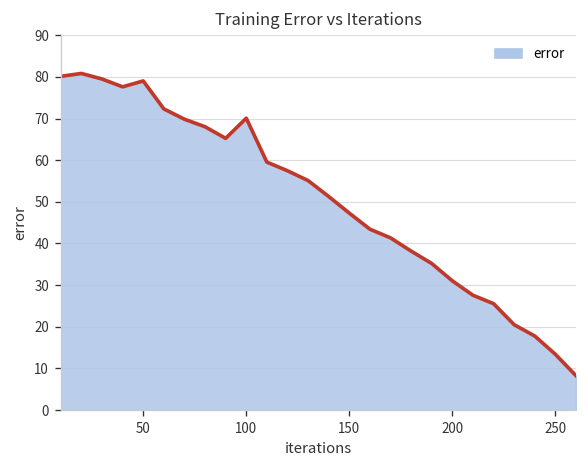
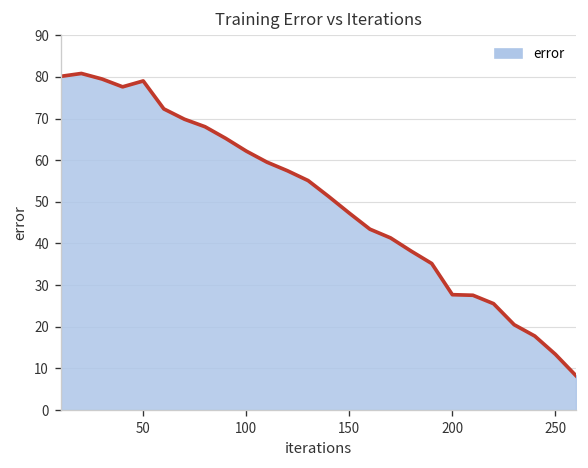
100: 70 -> 62
200: 31 -> 28
